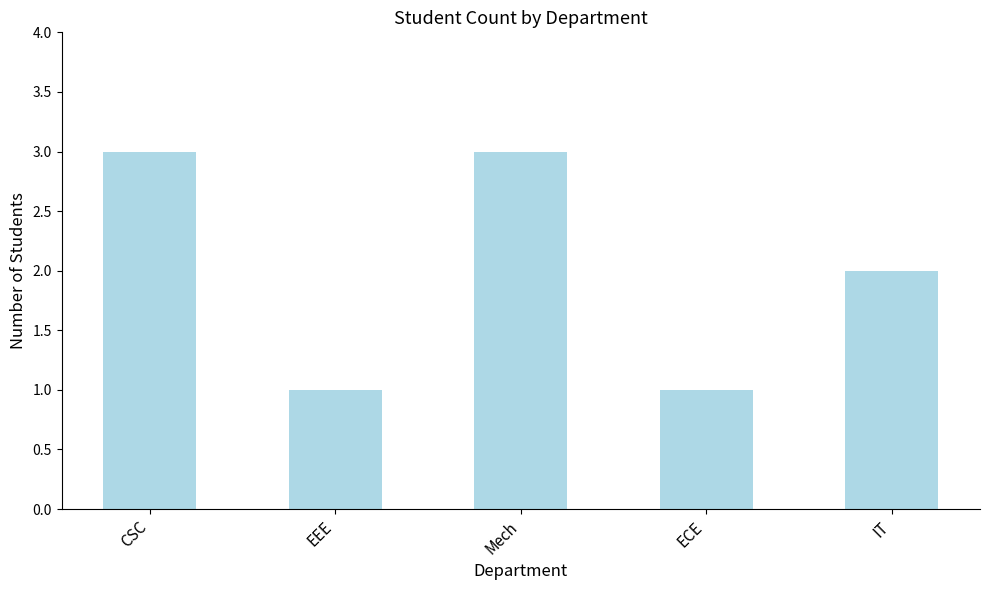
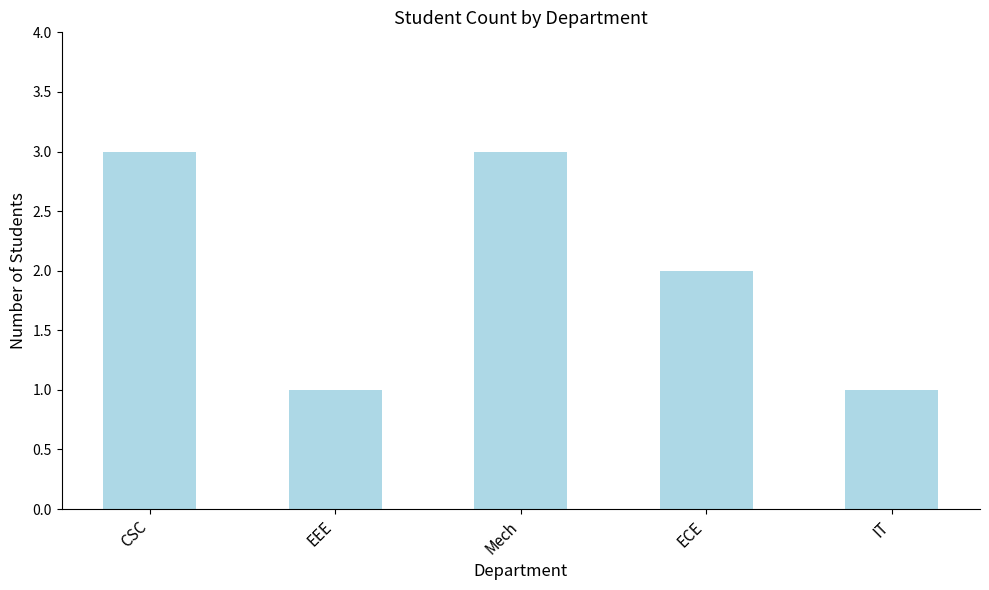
ECE: 1 -> 2
IT: 2 -> 1
